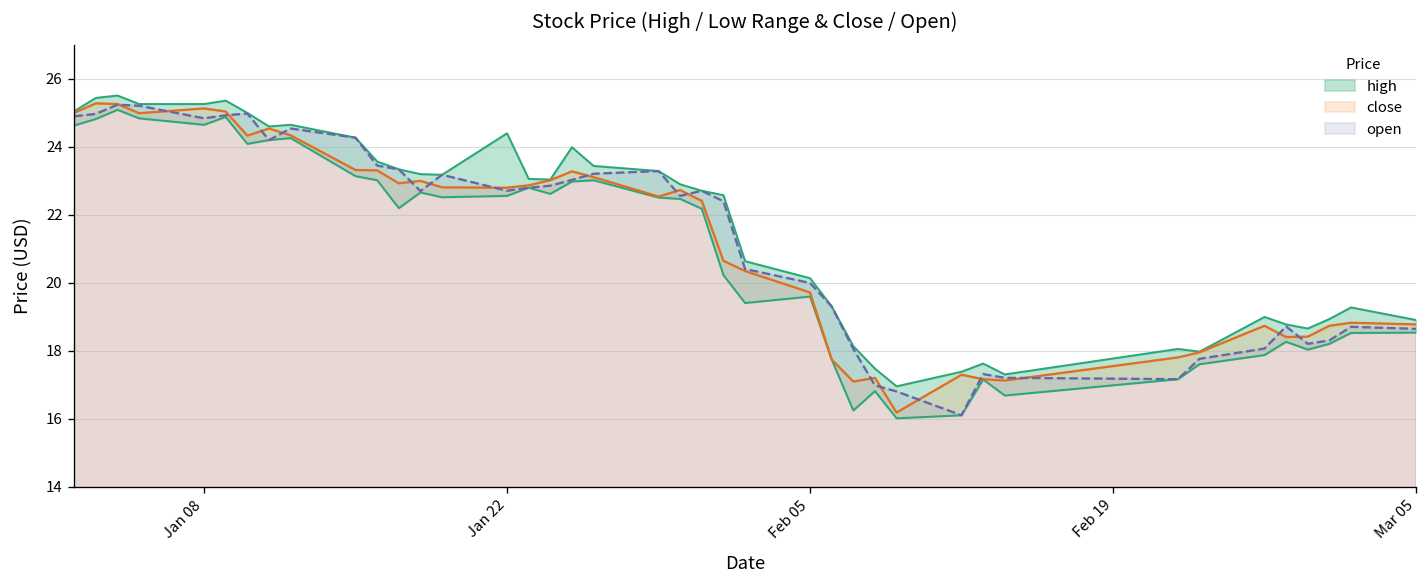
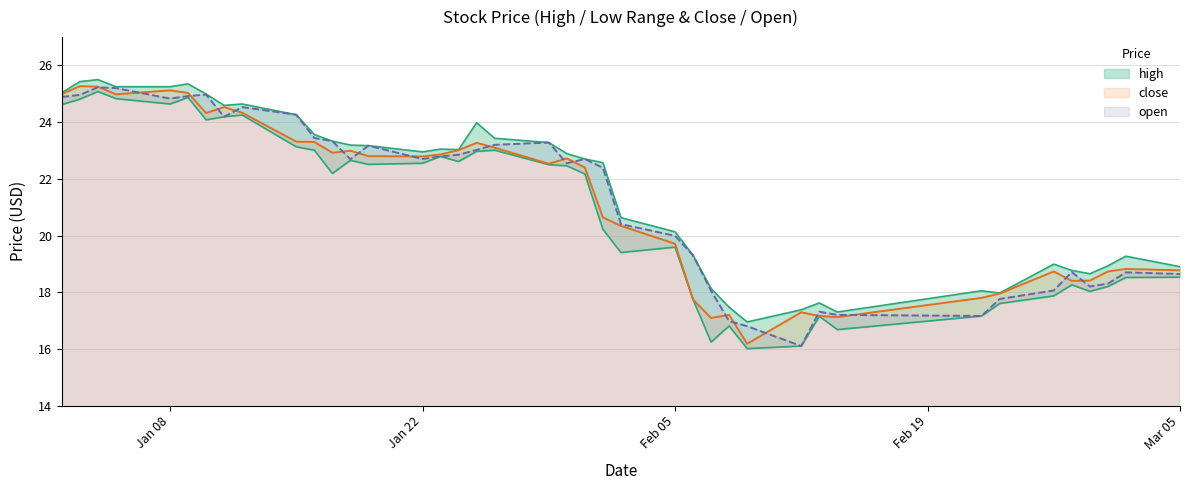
high, Jan 22: 24.4 -> 23.0
